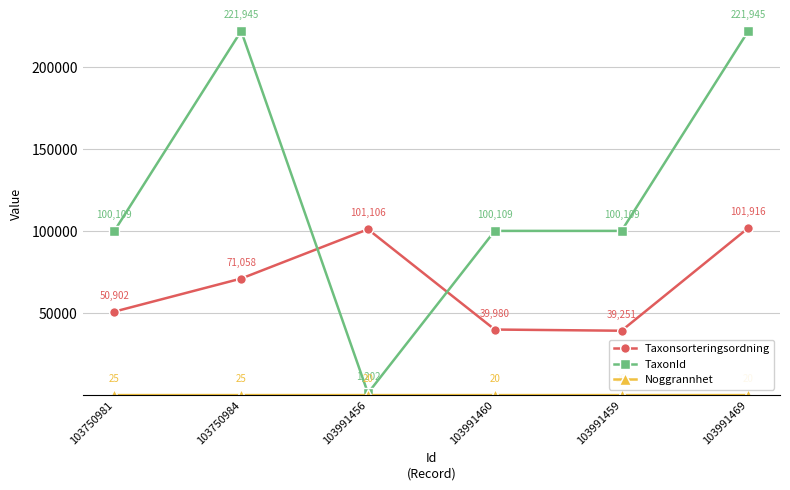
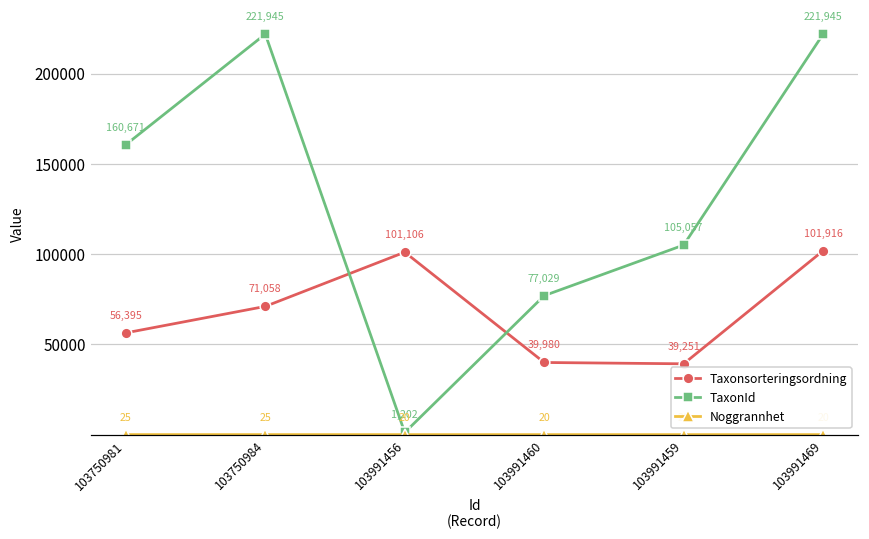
Taxonsorteringsordning, 103750981: 50,902 -> 56,395
TaxonId, 103750981: 100,109 -> 160,671
TaxonId, 103991460: 100,109 -> 77,029
TaxonId, 103991459: 100,109 -> 105,057
